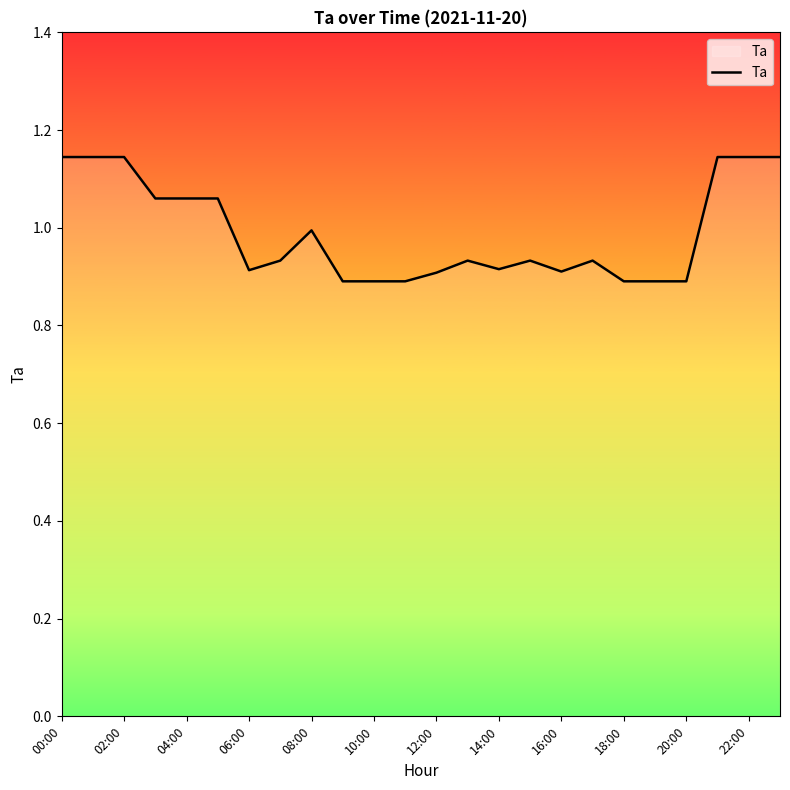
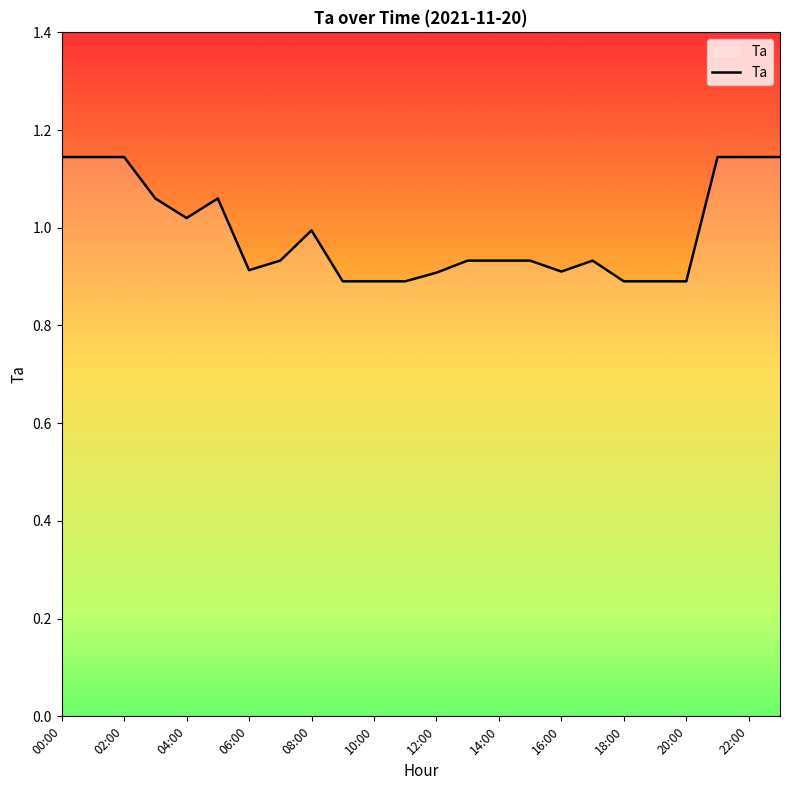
04:00: 1.06 -> 1.02
14:00: 0.92 -> 0.93
